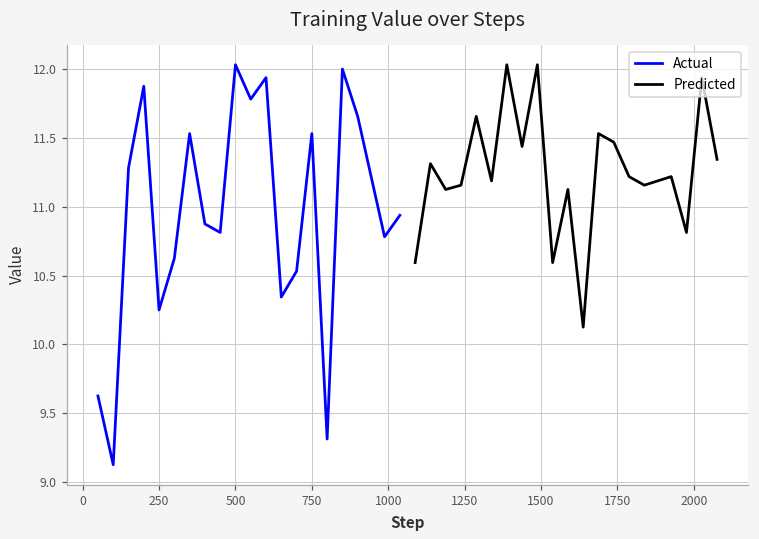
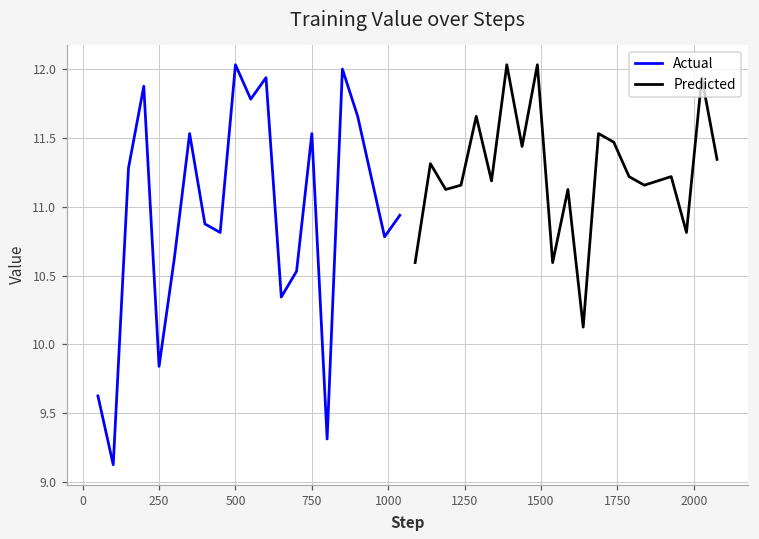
Actual, 250: 10.25 -> 9.84
